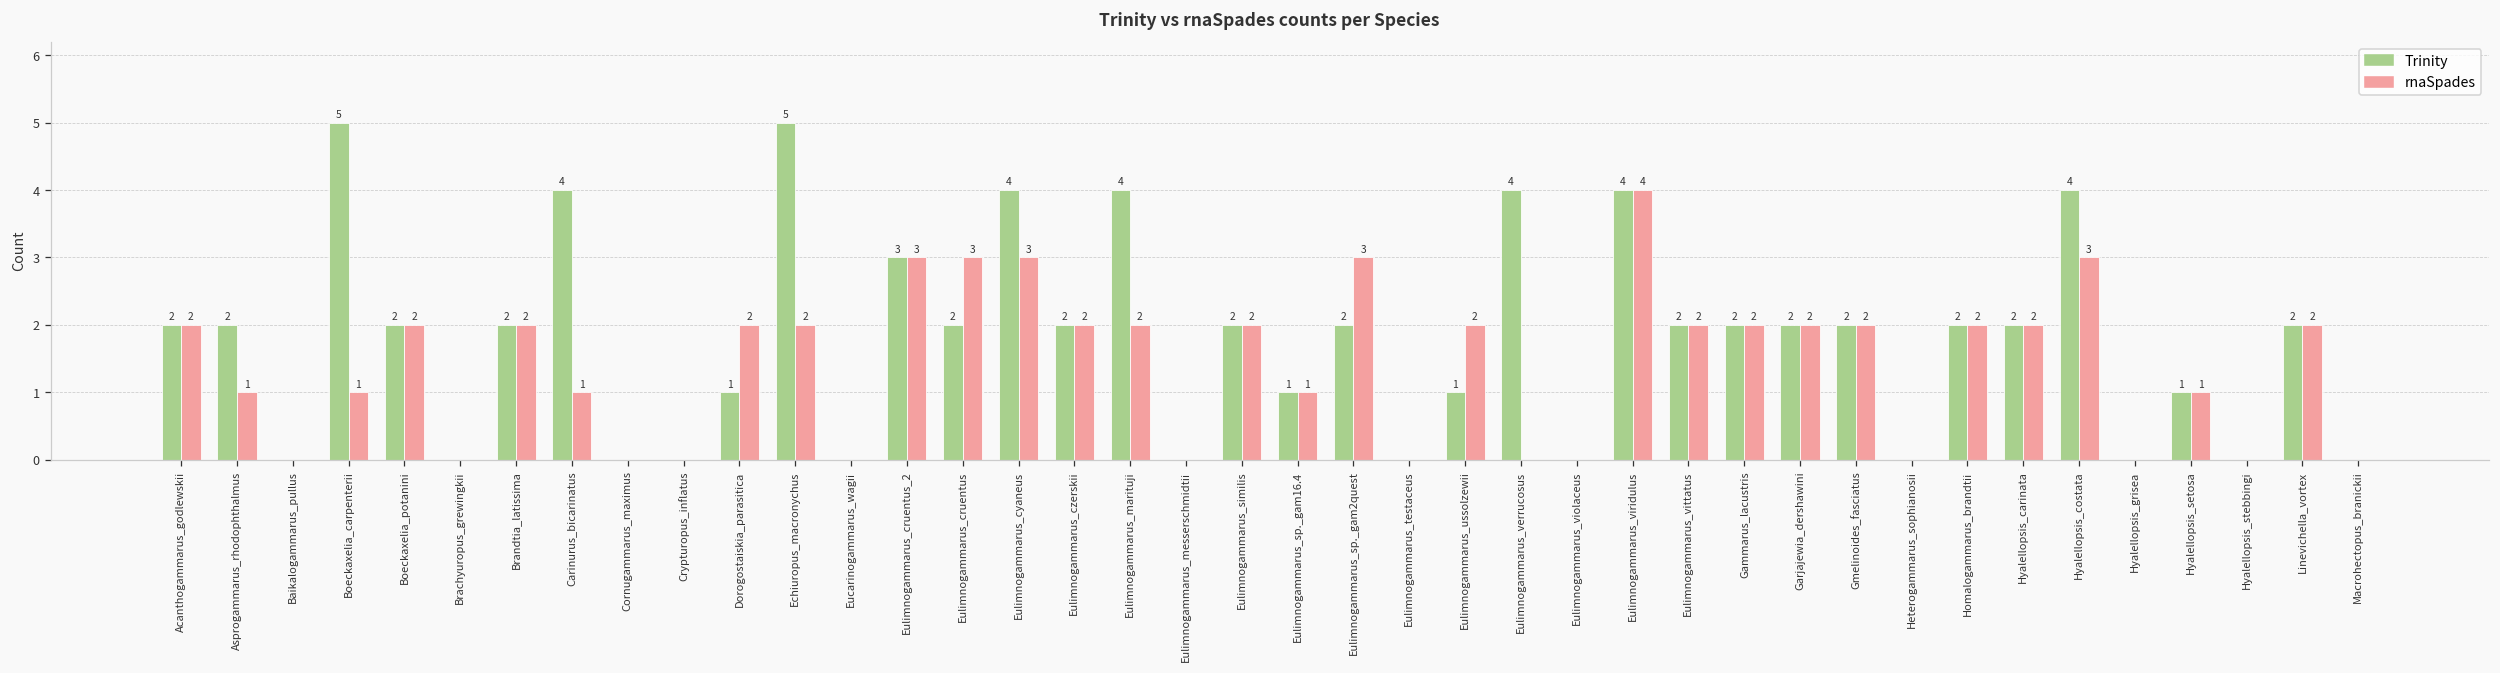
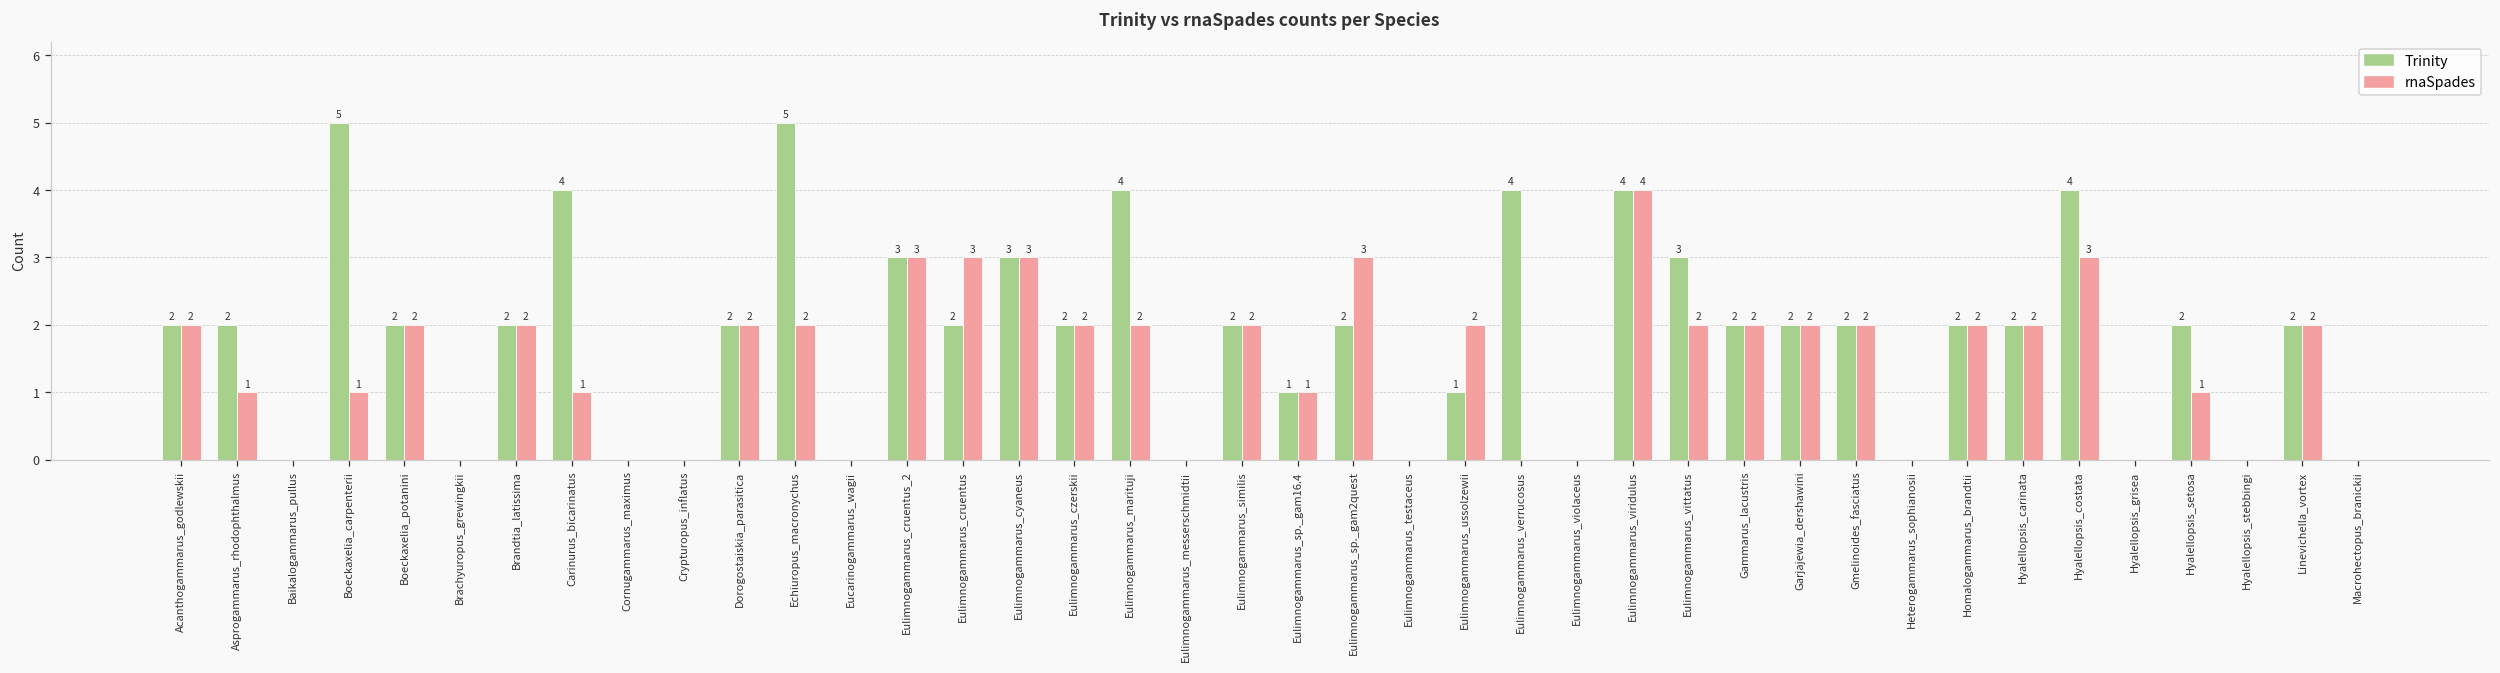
Trinity, Dorogostaiskia_parasitica: 1 -> 2
Trinity, Eulimnogammarus_cyaneus: 4 -> 3
Trinity, Eulimnogammarus_vittatus: 2 -> 3
Trinity, Hyalellopsis_setosa: 1 -> 2
